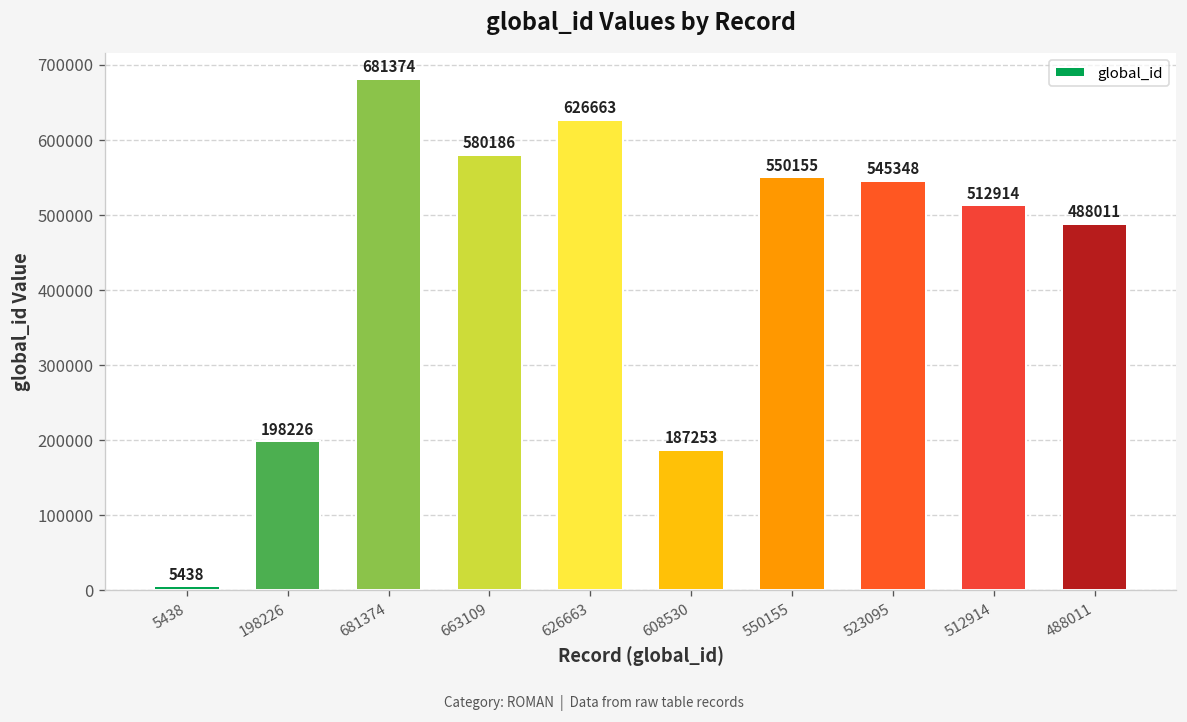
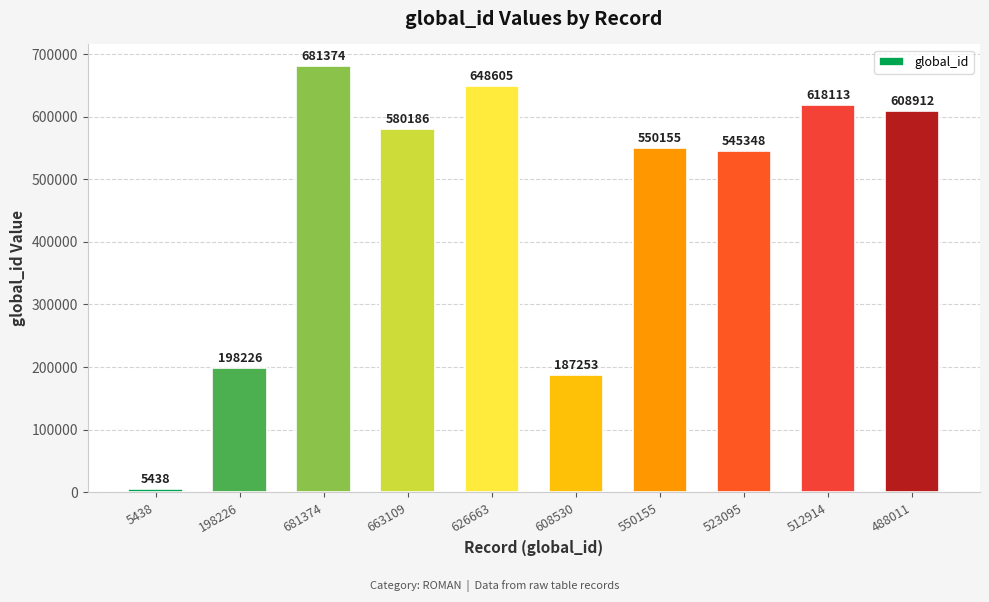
626663: 626663 -> 648605
512914: 512914 -> 618113
488011: 488011 -> 608912
